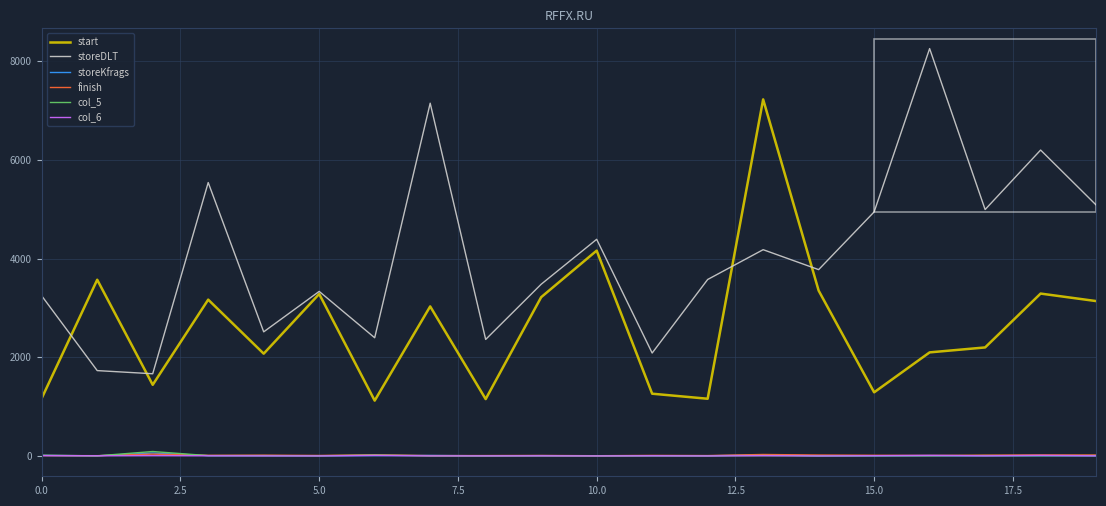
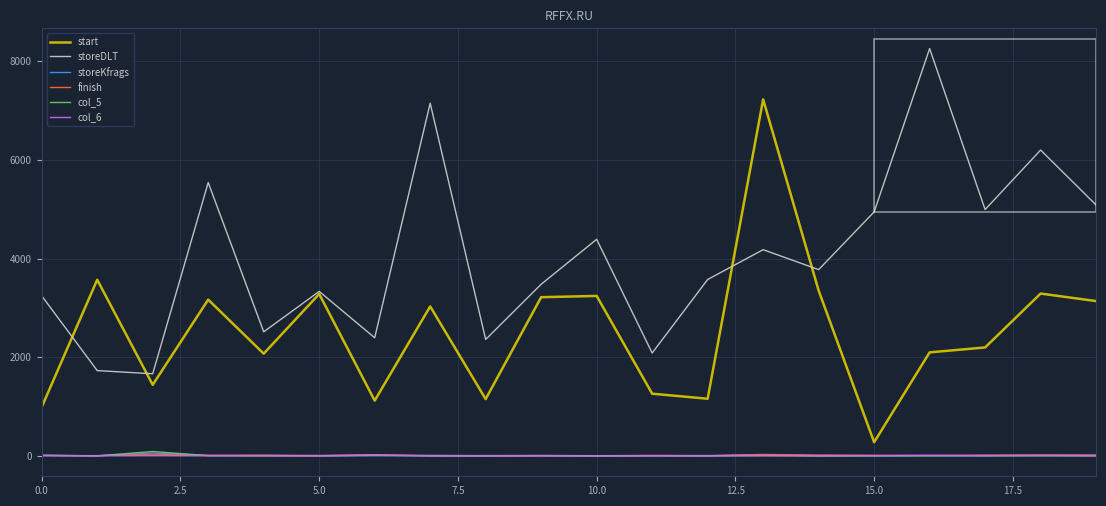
start, 0.0: 1200 -> 1000
start, 10.0: 4200 -> 3200
start, 15.0: 1300 -> 300
